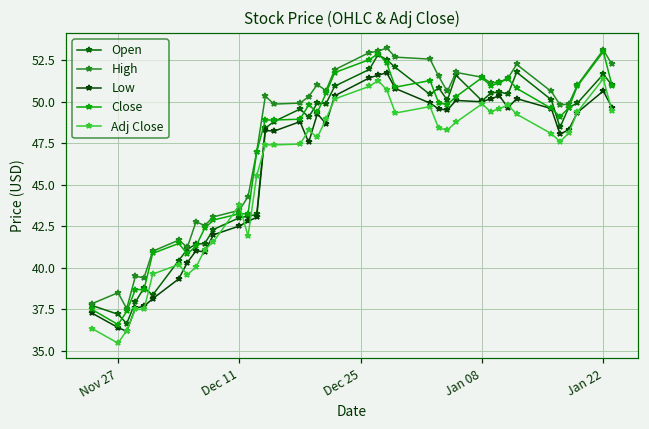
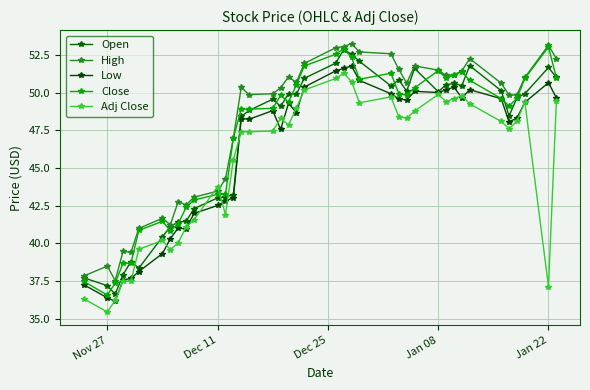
Adj Close, Jan 22: 51.4 -> 37.1
